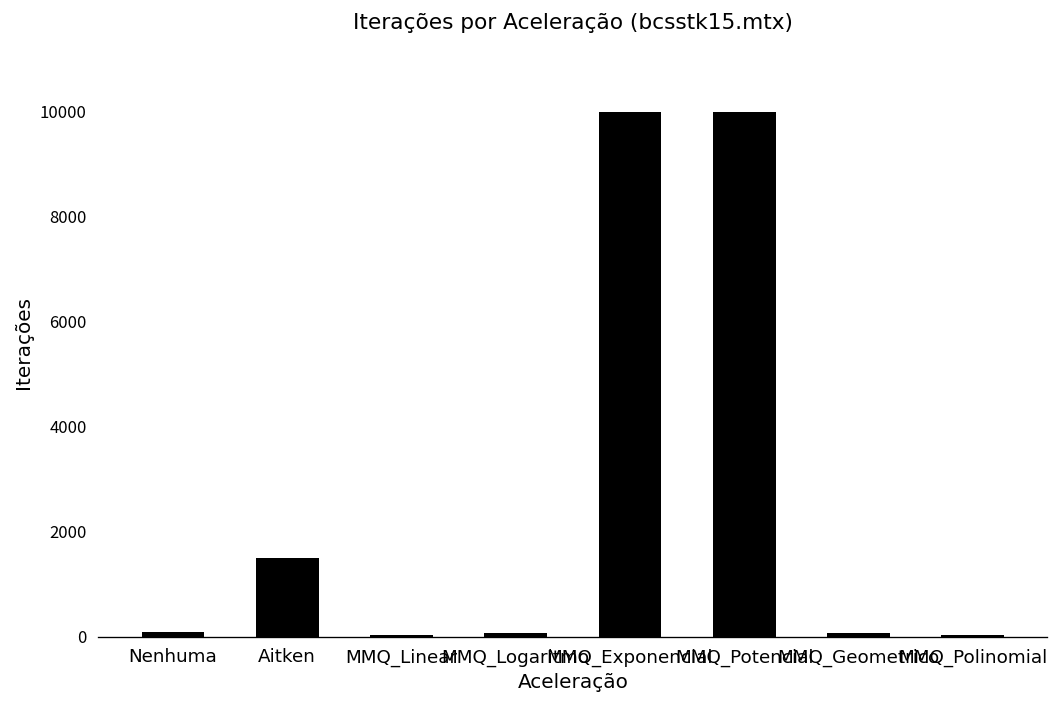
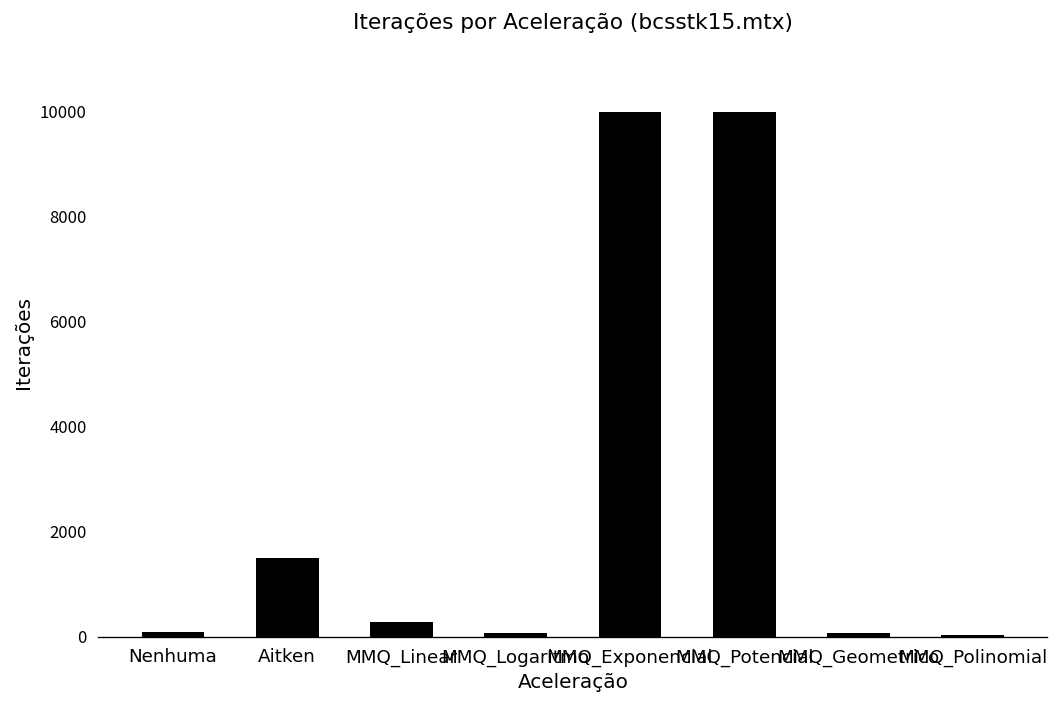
MMQ_Linear: 0 -> 300
